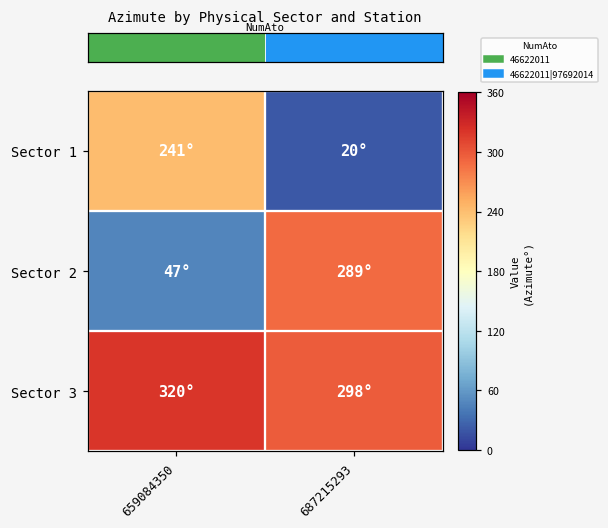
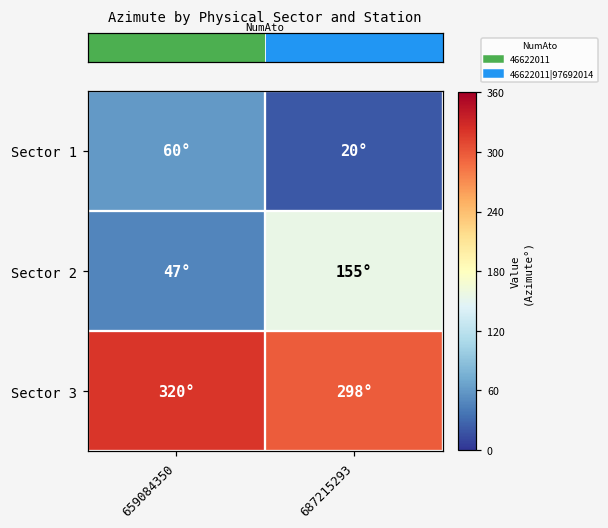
Sector 1, 659084350: 241° -> 60°
Sector 2, 687215293: 289° -> 155°
